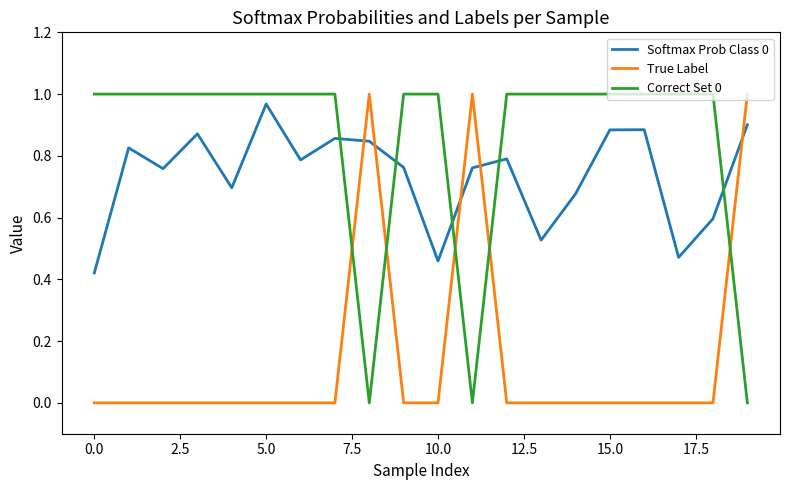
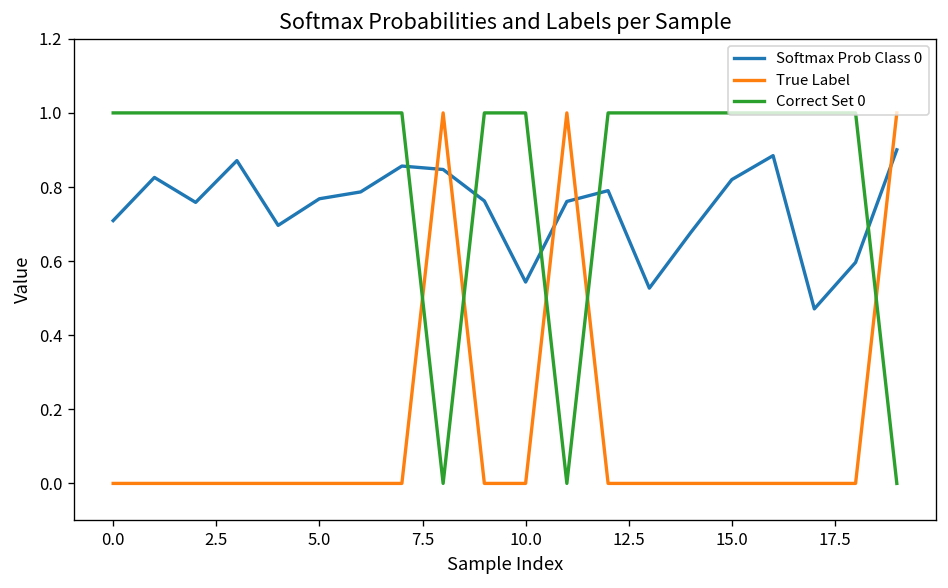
Softmax Prob Class 0, 0.0: 0.42 -> 0.71
Softmax Prob Class 0, 5.0: 0.97 -> 0.77
Softmax Prob Class 0, 10.0: 0.46 -> 0.54
Softmax Prob Class 0, 15.0: 0.88 -> 0.82
